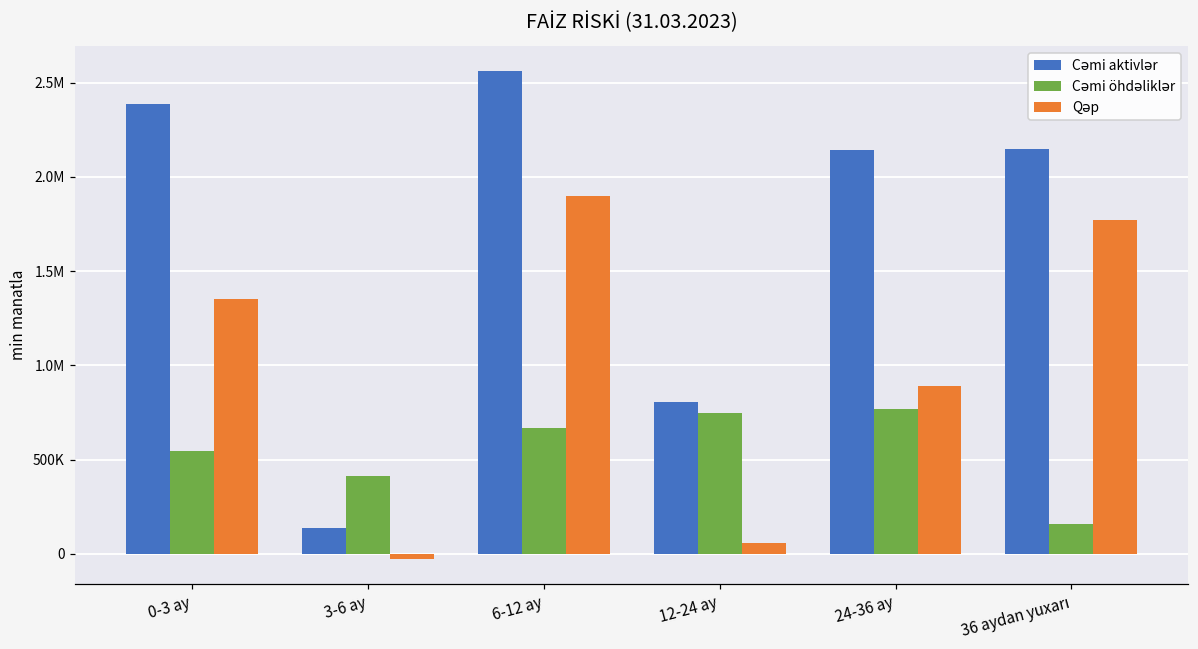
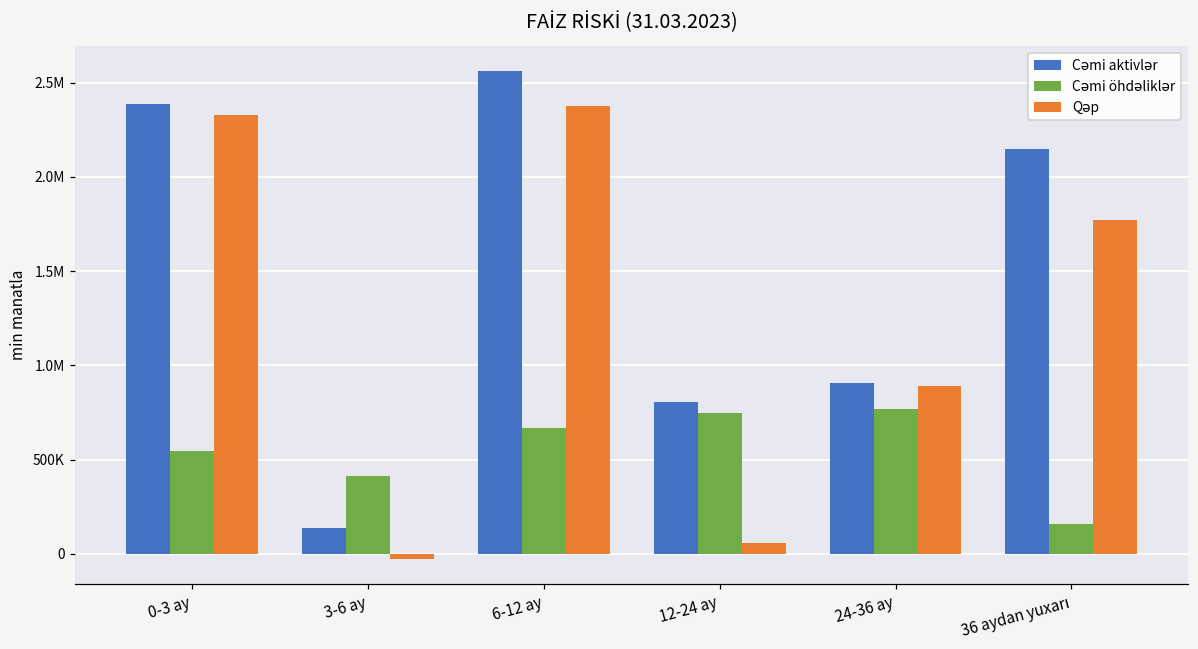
Qəp, 0-3 ay: 1350000 -> 2330000
Qəp, 6-12 ay: 1900000 -> 2380000
Cəmi aktivlər, 24-36 ay: 2140000 -> 910000
